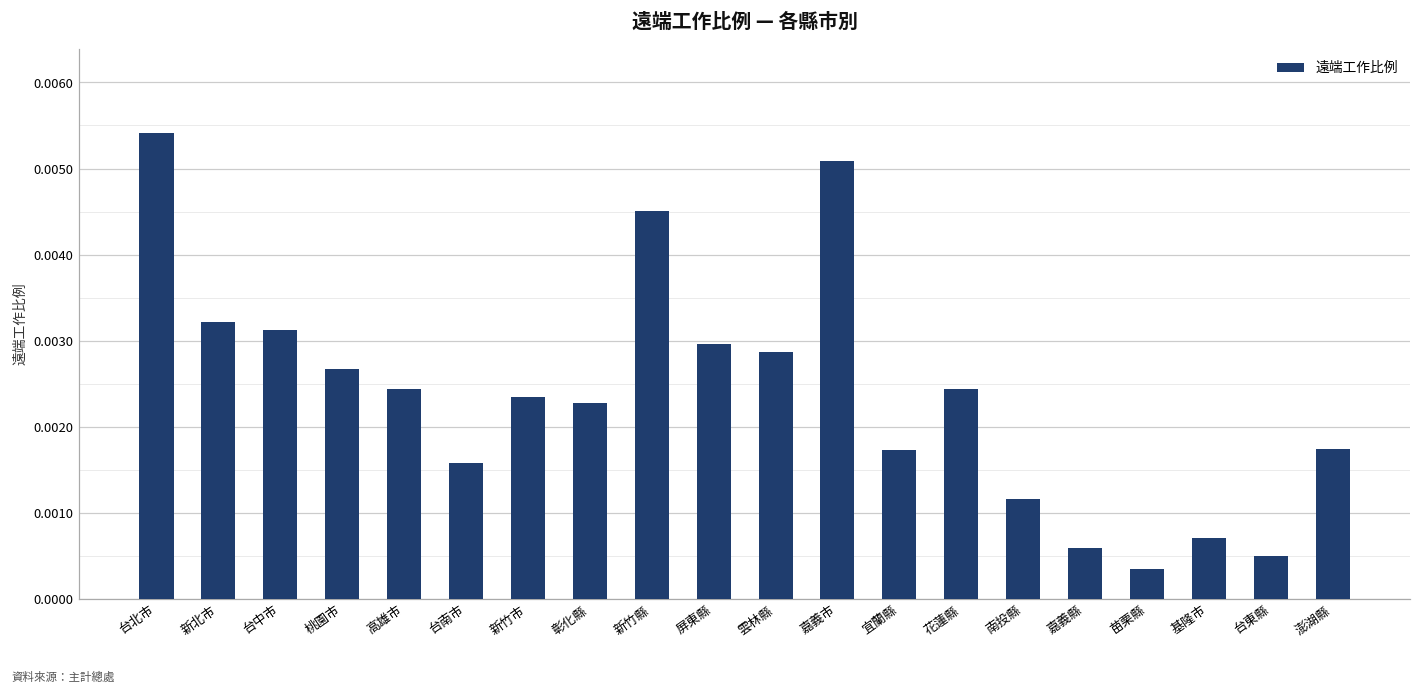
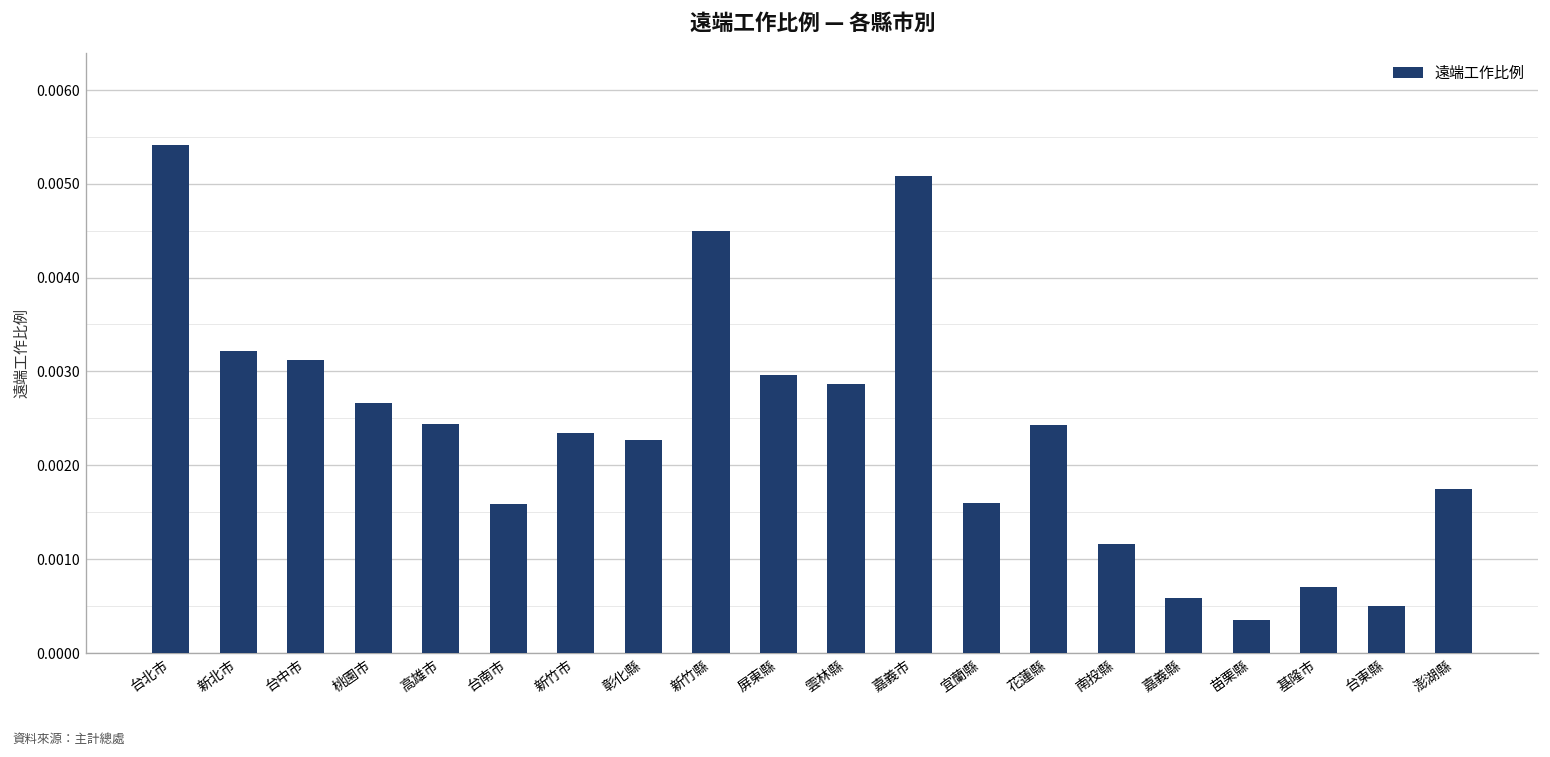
宜蘭縣: 0.0017 -> 0.0016
